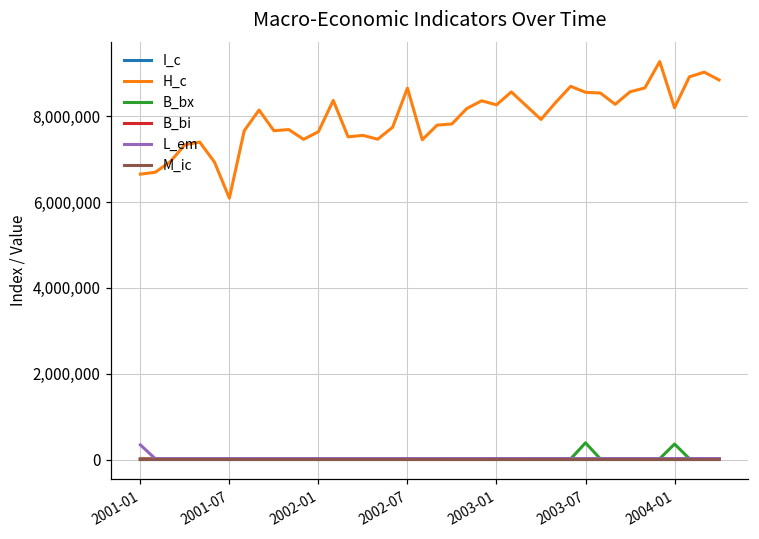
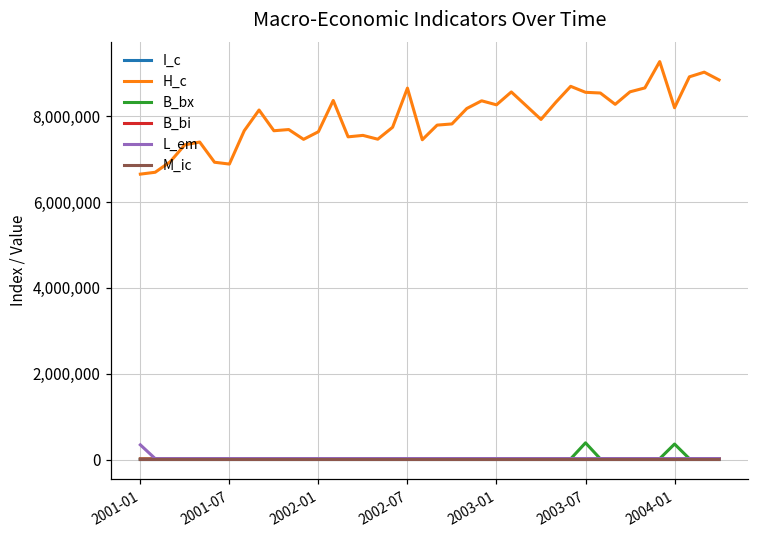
H_c, 2001-07: 6,100,000 -> 6,900,000
